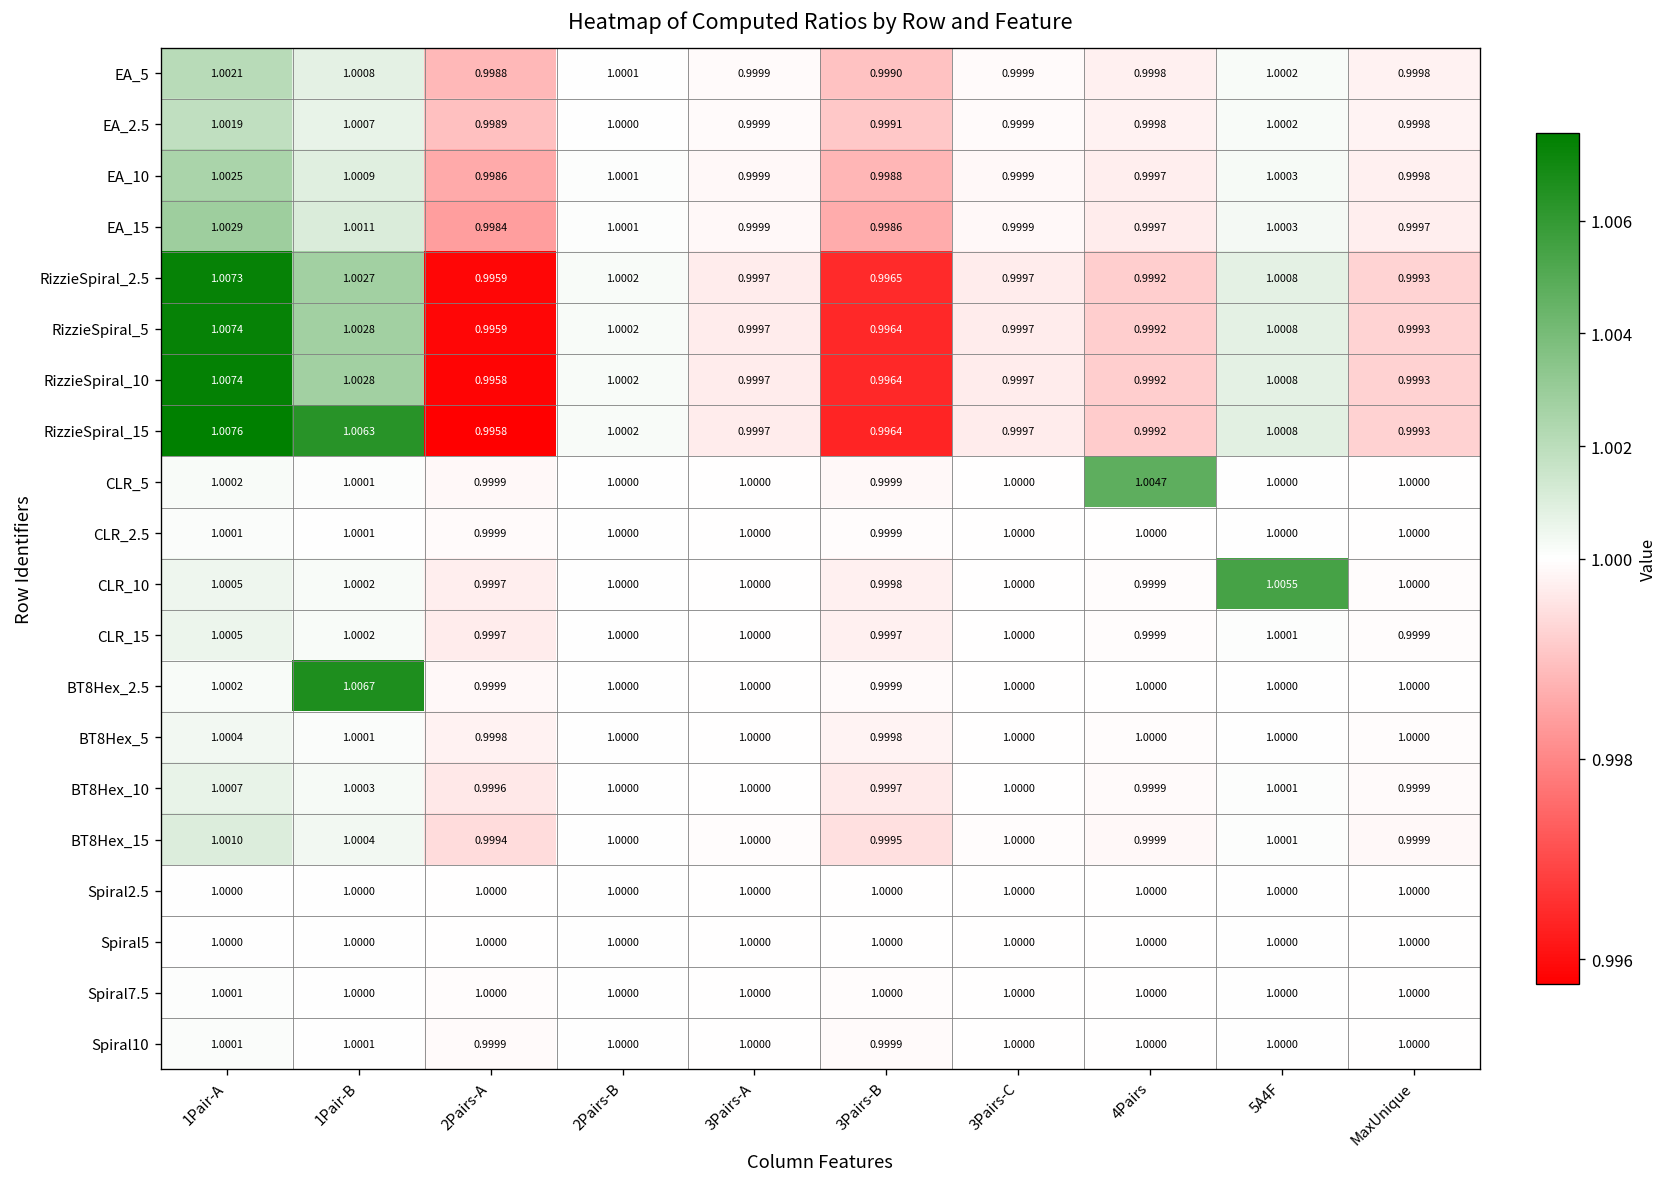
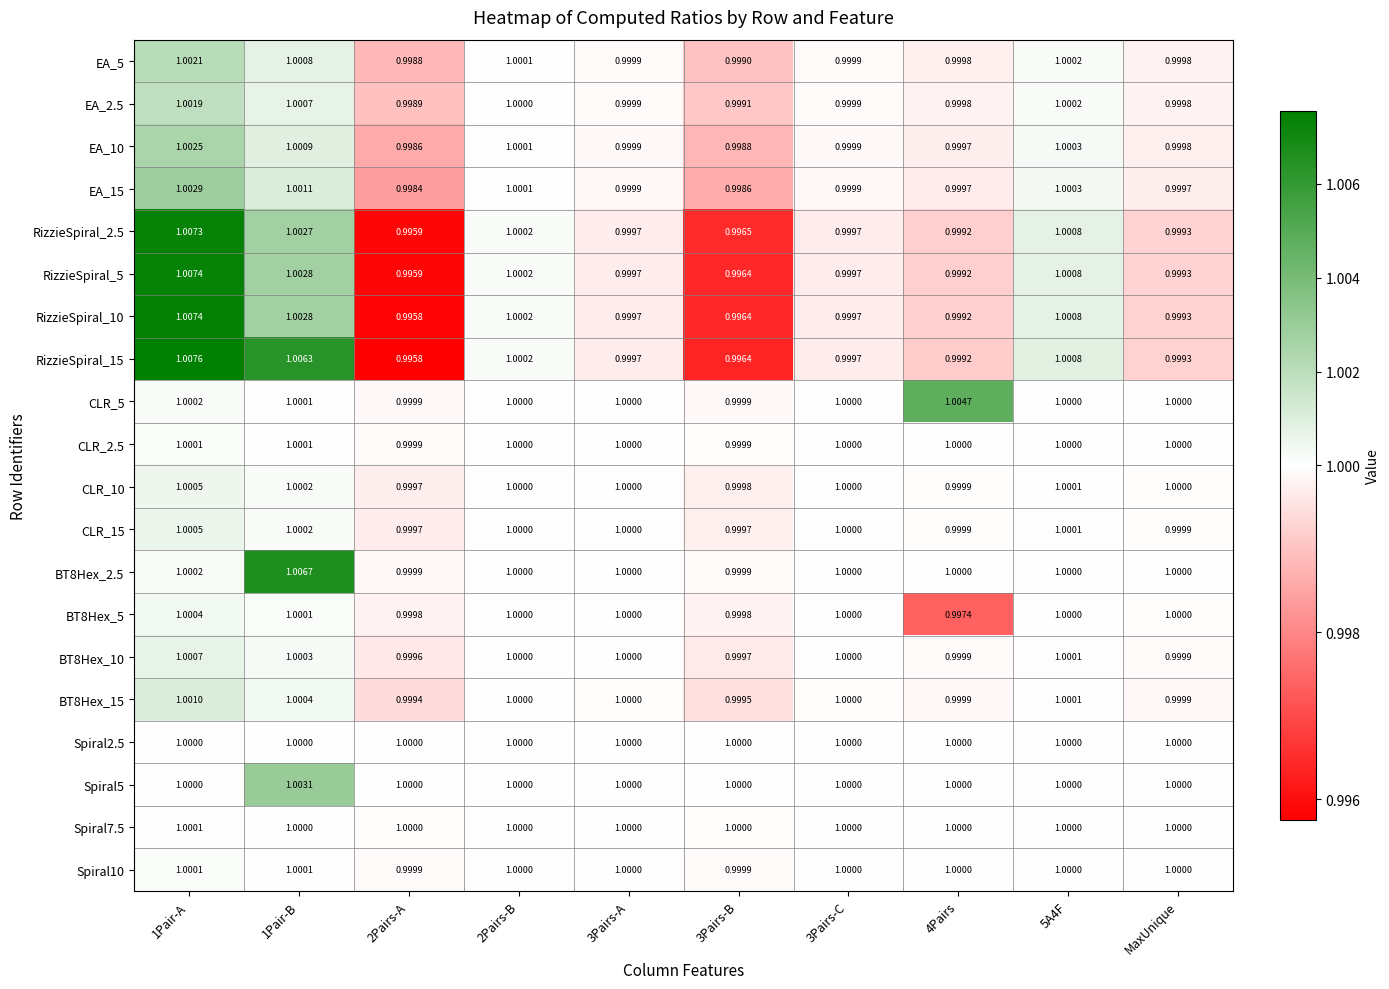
CLR_10, 5A4F: 1.0055 -> 1.0001
BT8Hex_5, 4Pairs: 1.0000 -> 0.9974
Spiral5, 1Pair-B: 1.0000 -> 1.0031
